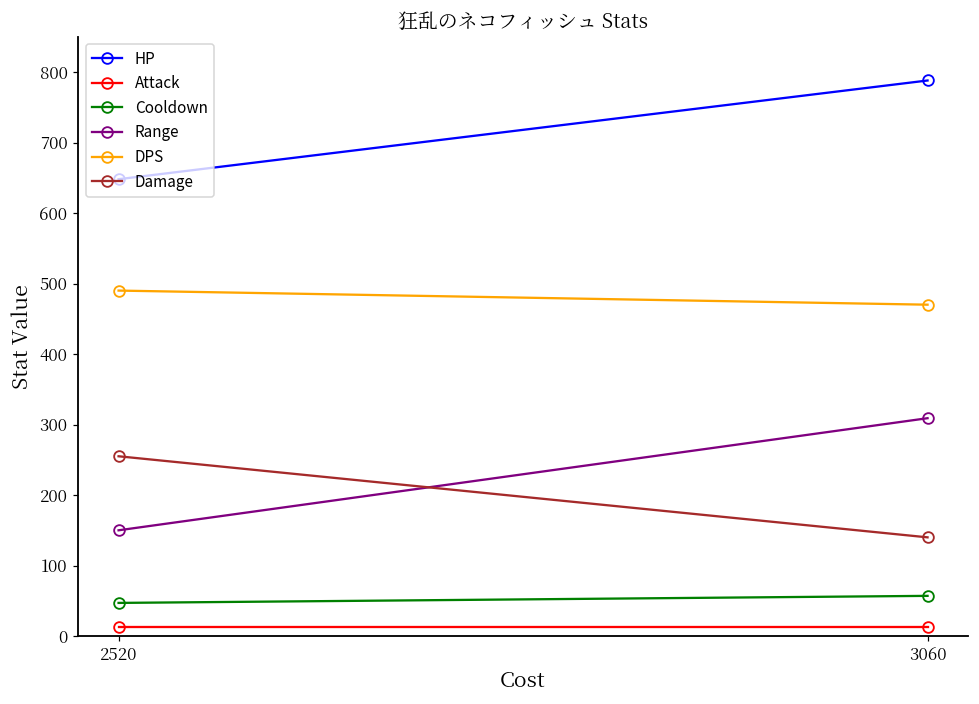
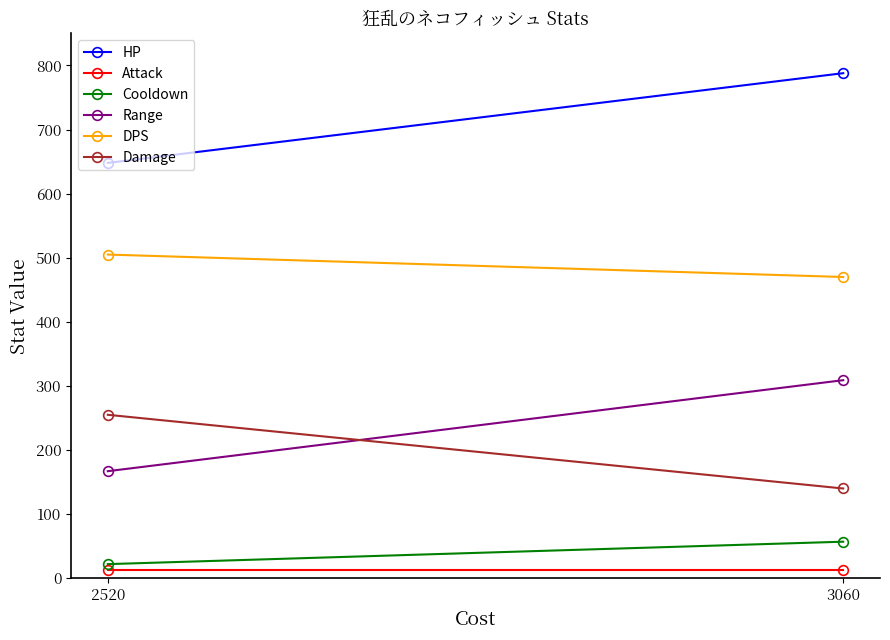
Cooldown, 2520: 50 -> 20
Range, 2520: 150 -> 170
DPS, 2520: 490 -> 510
